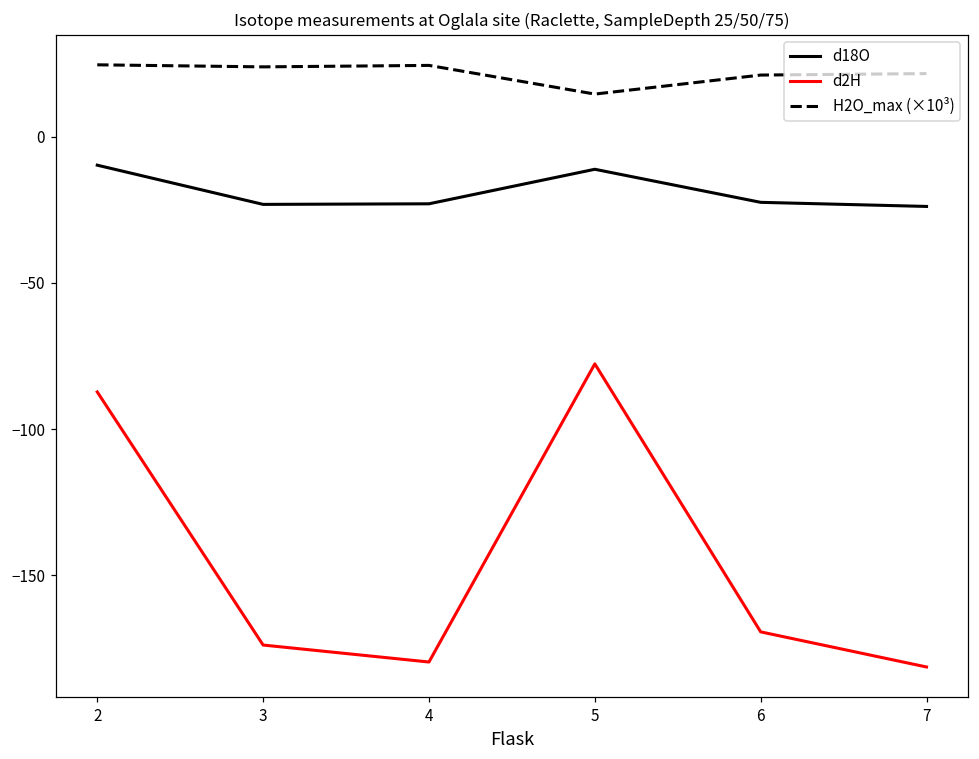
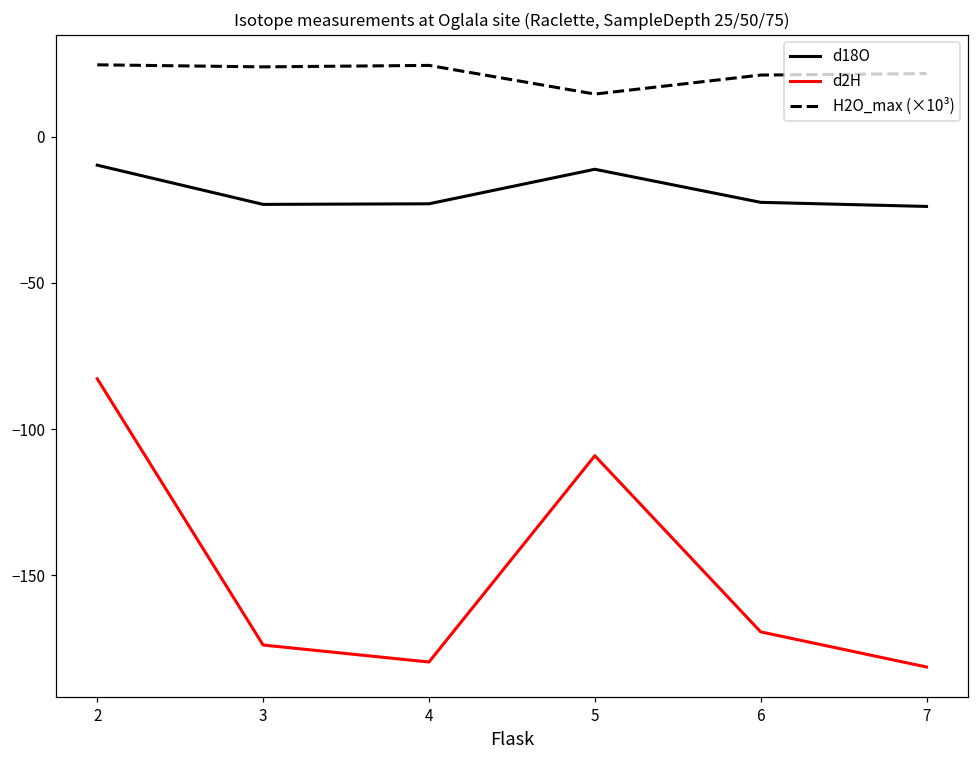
d2H, 2: -87 -> -83
d2H, 5: -78 -> -109
